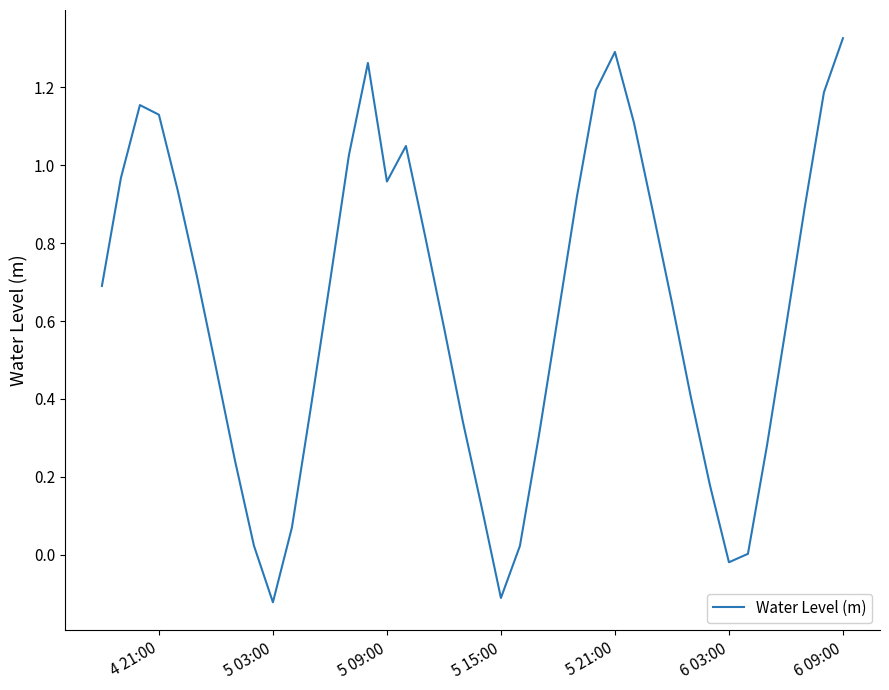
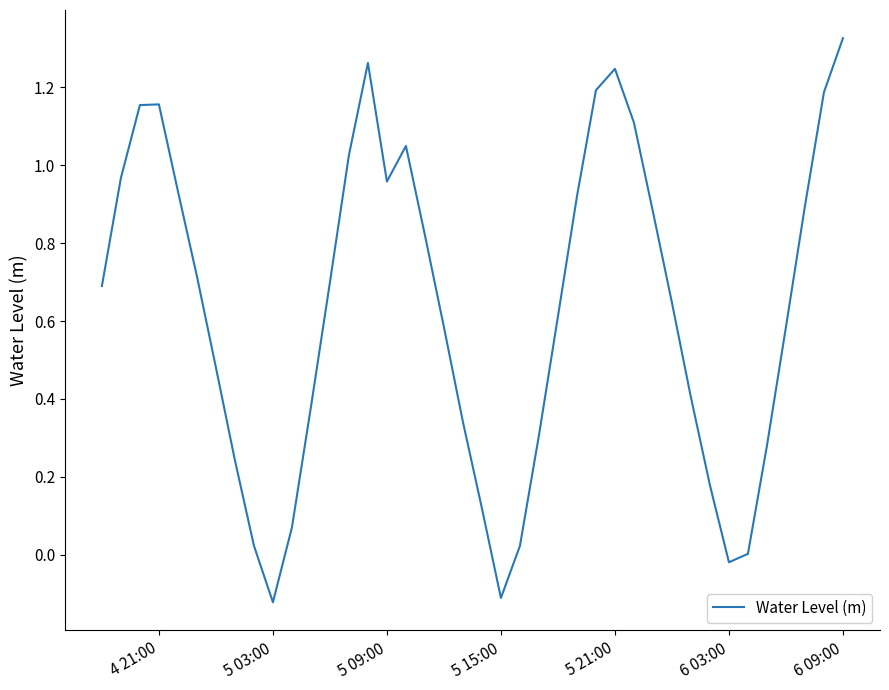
4 21:00: 1.13 -> 1.16
5 21:00: 1.29 -> 1.25
